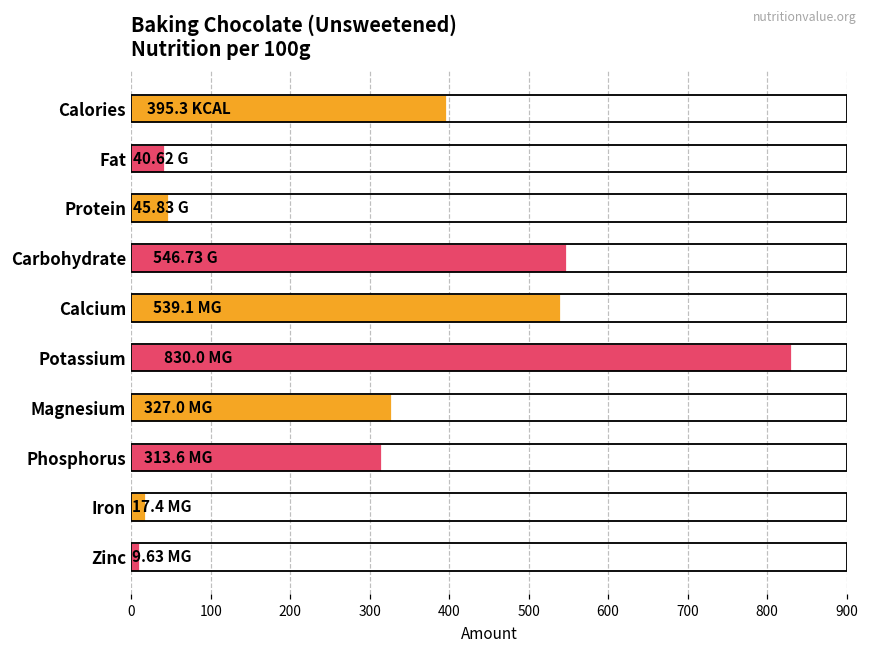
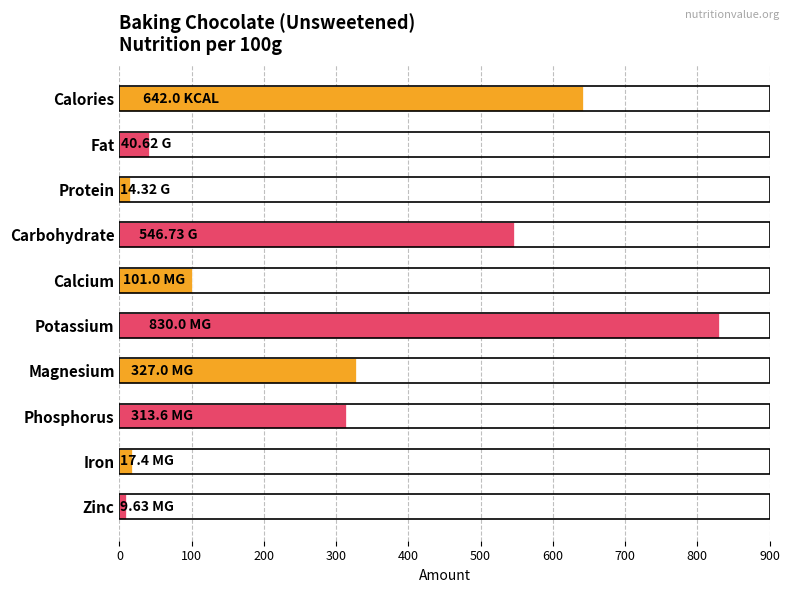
Calories: 395.3 -> 642.0
Protein: 45.83 -> 14.32
Calcium: 539.1 -> 101.0
